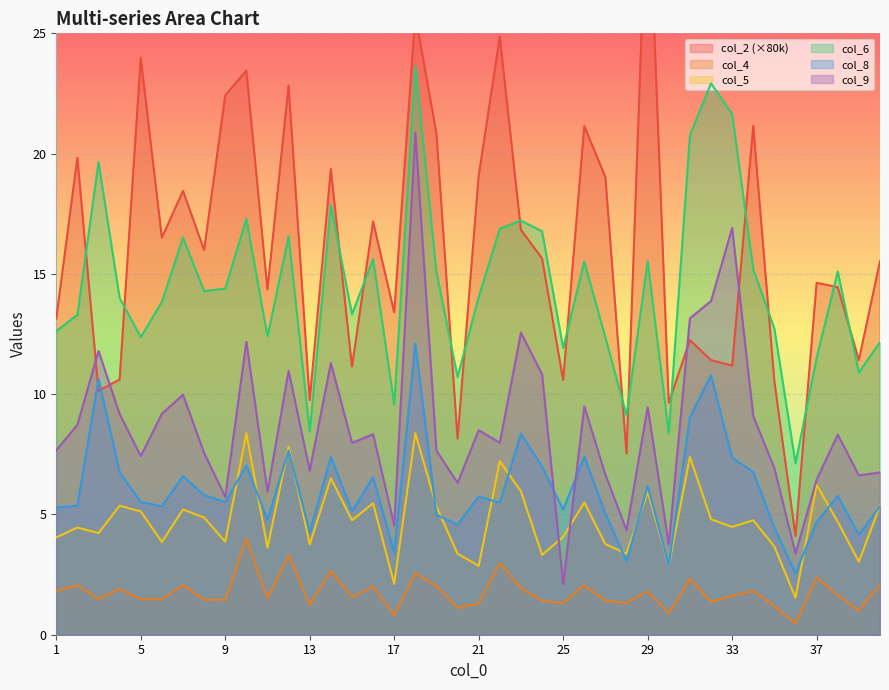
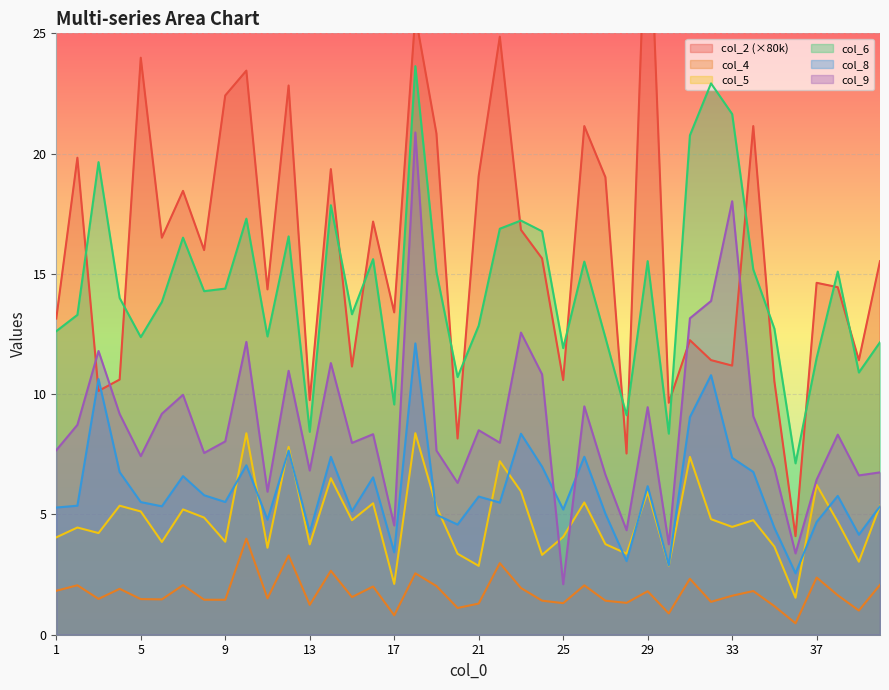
col_9, 9: 5.7 -> 8.0
col_6, 21: 14.0 -> 12.9
col_9, 33: 16.9 -> 18.0
